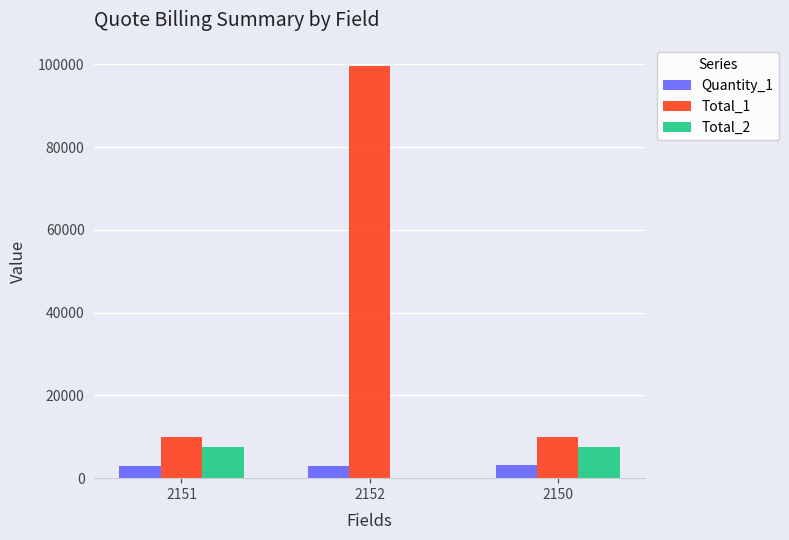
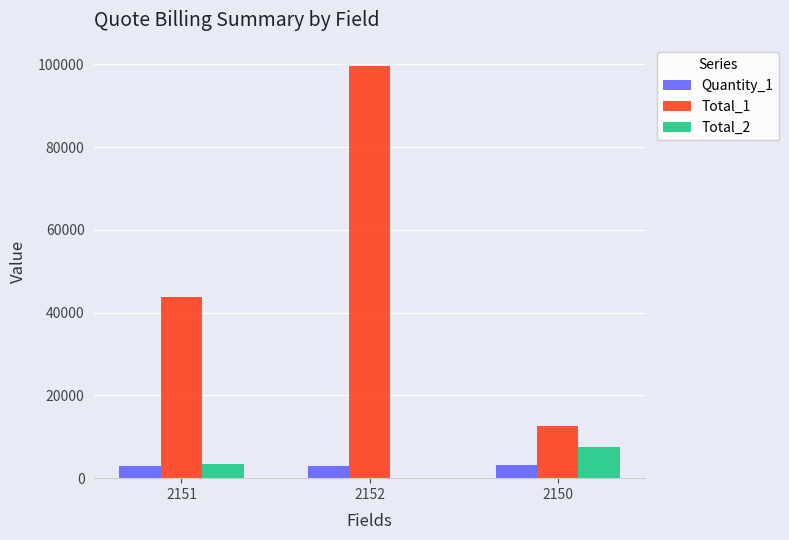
Total_1, 2151: 10000 -> 44000
Total_2, 2151: 8000 -> 3000
Total_1, 2150: 10000 -> 13000
